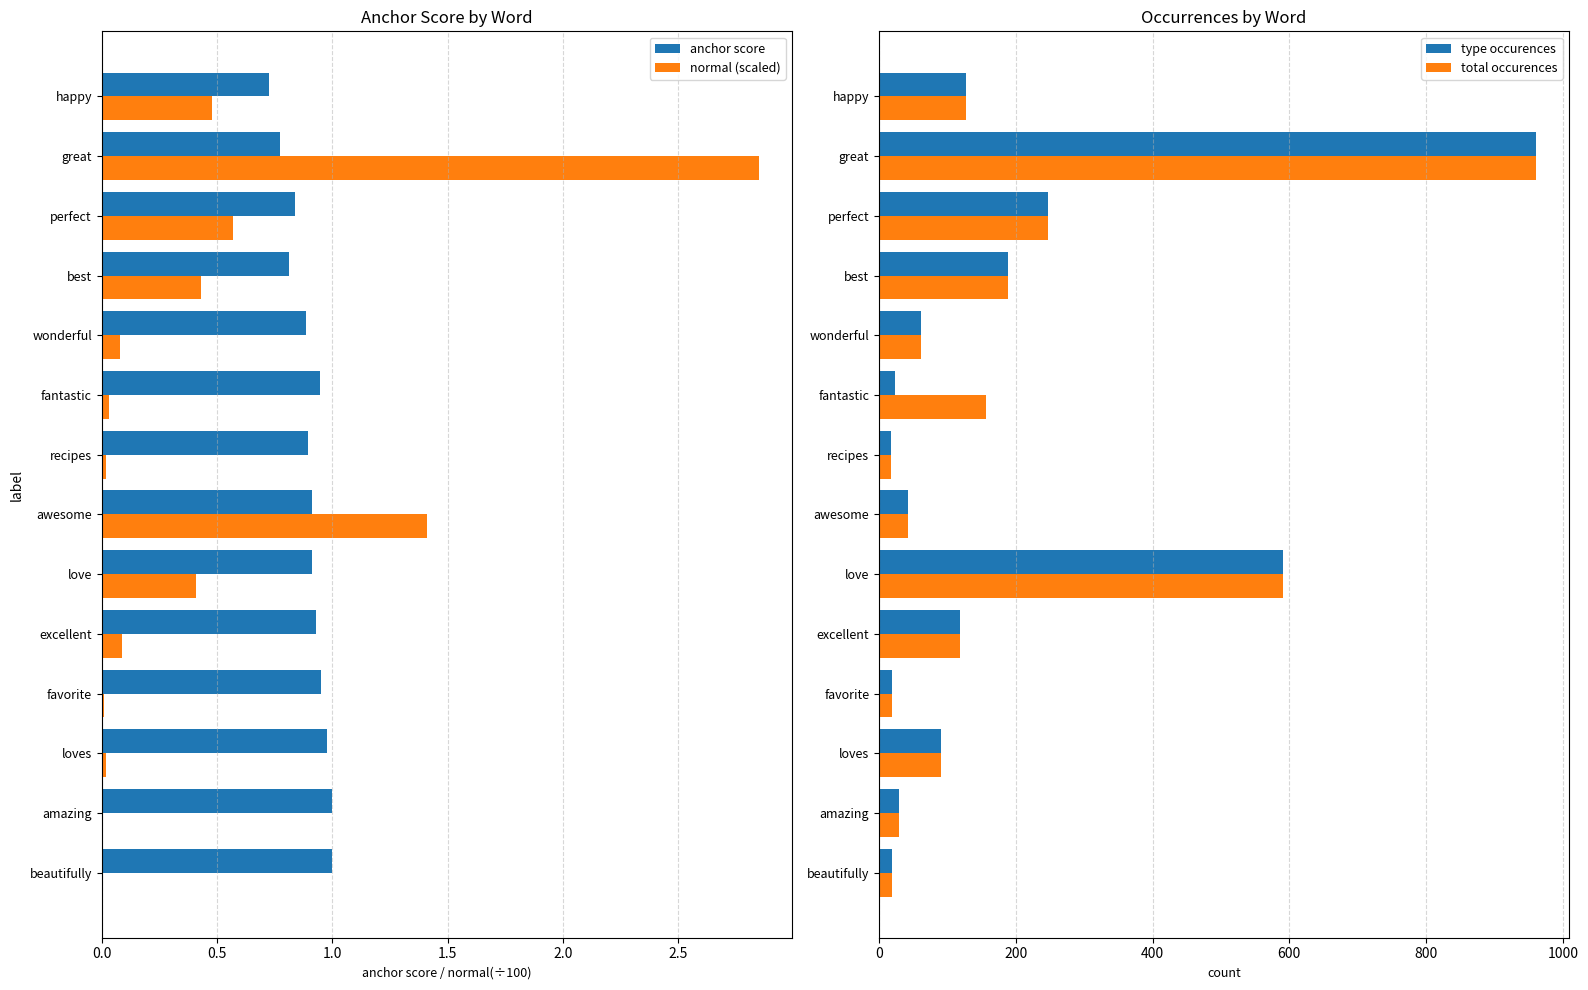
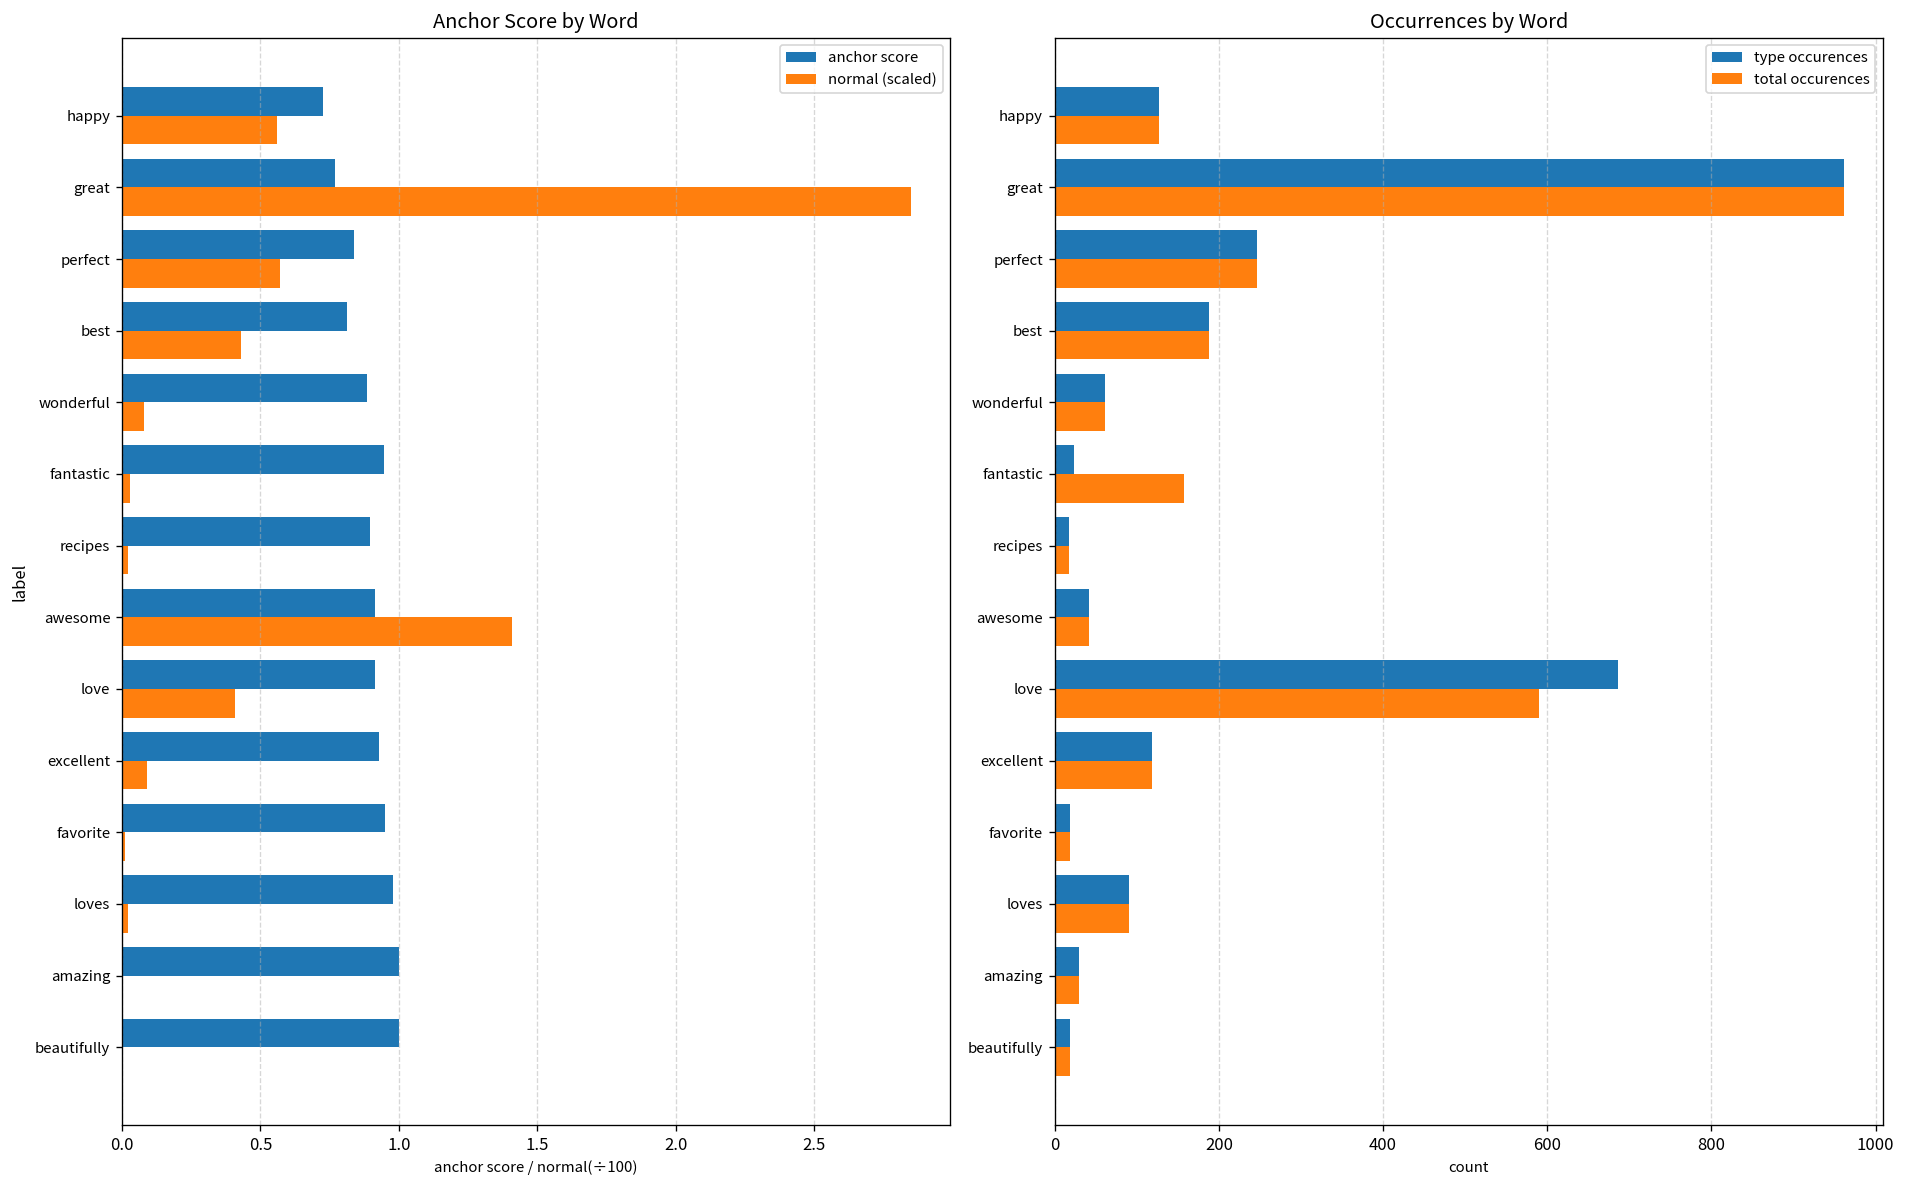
Anchor Score by Word, normal (scaled), happy: 0.48 -> 0.56
Occurrences by Word, type occurences, love: 590 -> 690
